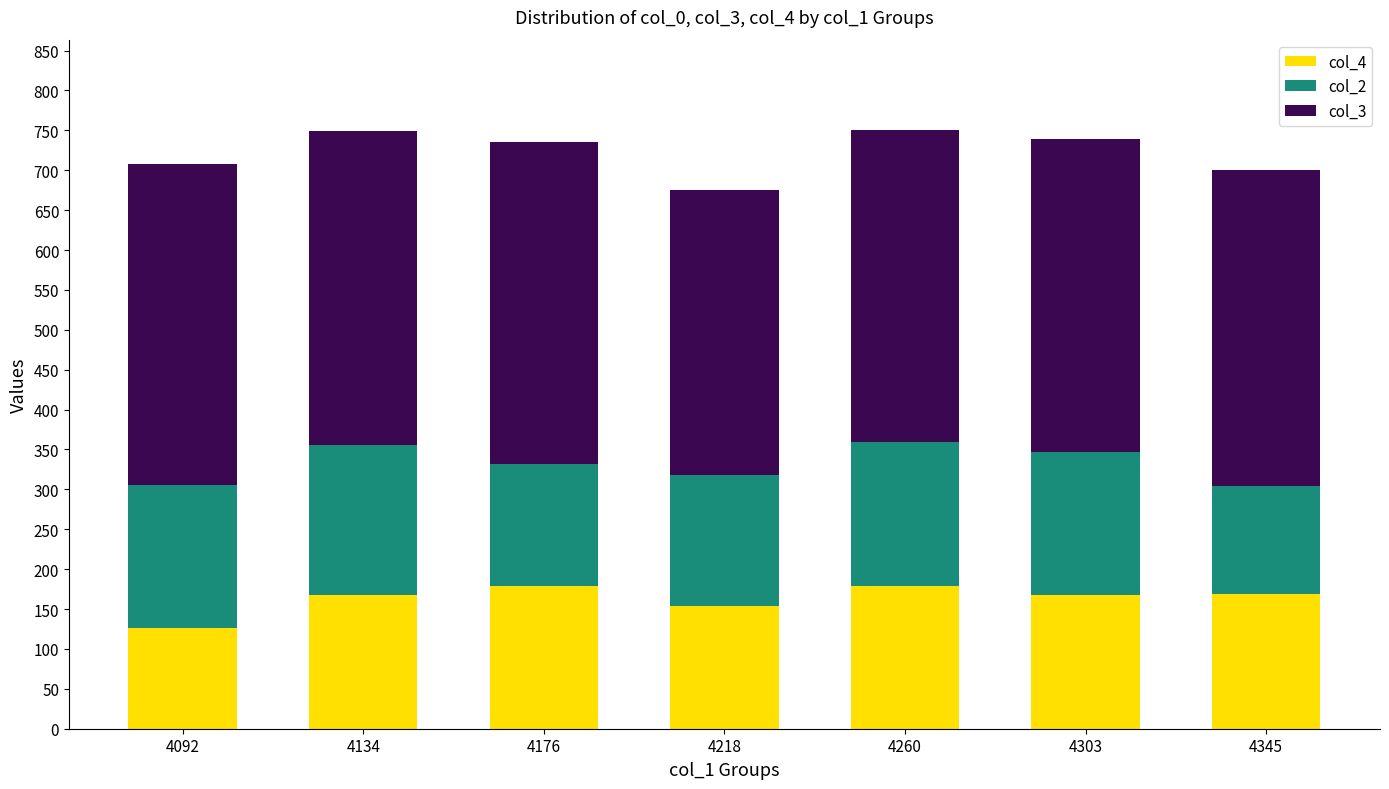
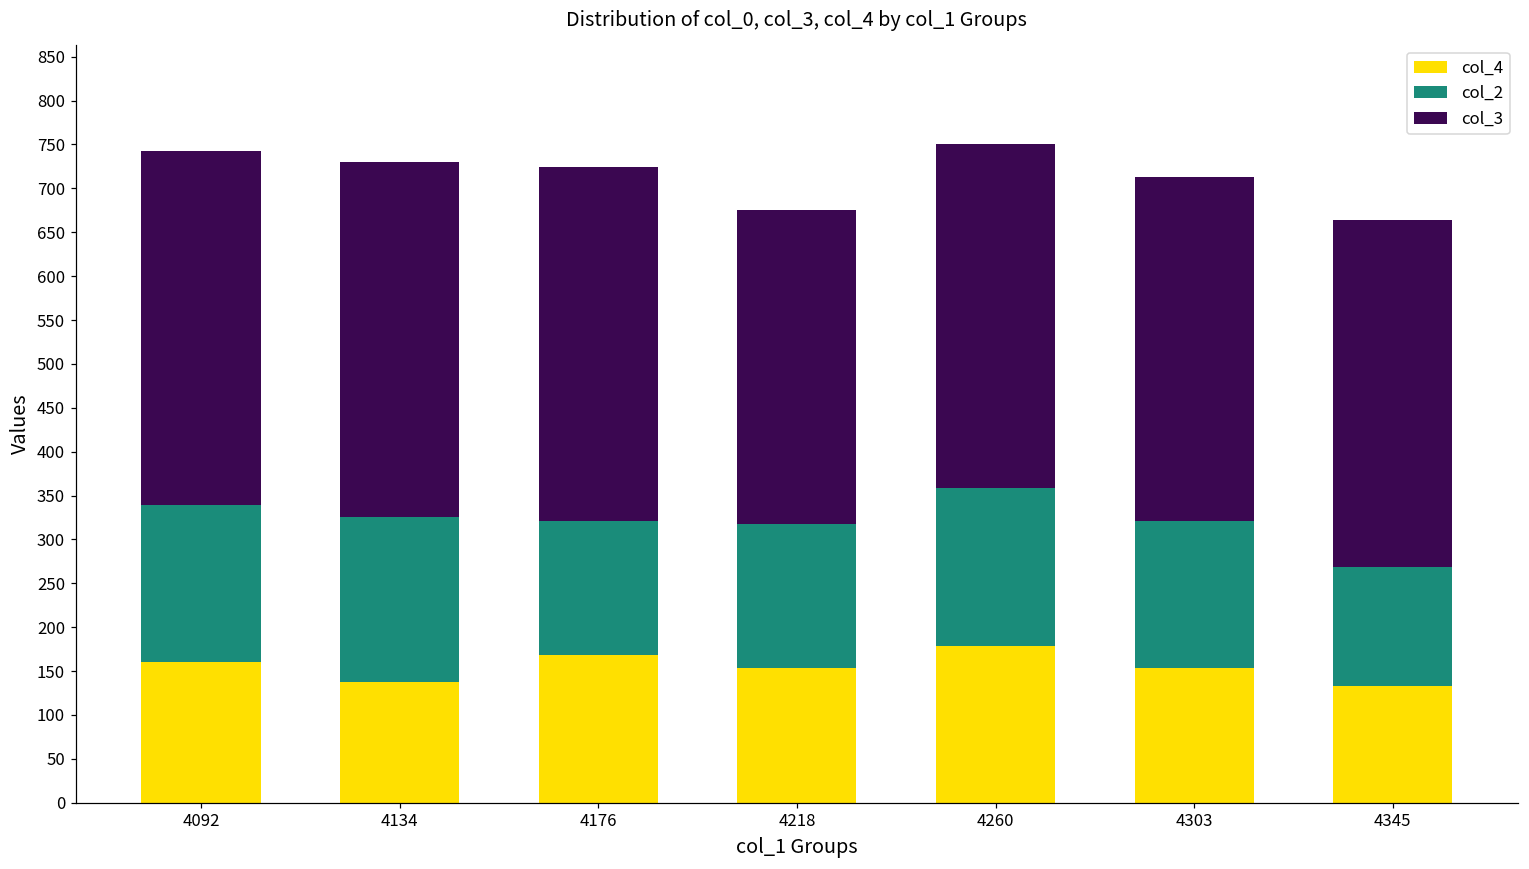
col_4, 4092: 130 -> 160
col_4, 4134: 170 -> 140
col_3, 4134: 390 -> 400
col_4, 4176: 180 -> 170
col_4, 4303: 170 -> 150
col_2, 4303: 180 -> 170
col_4, 4345: 170 -> 130
